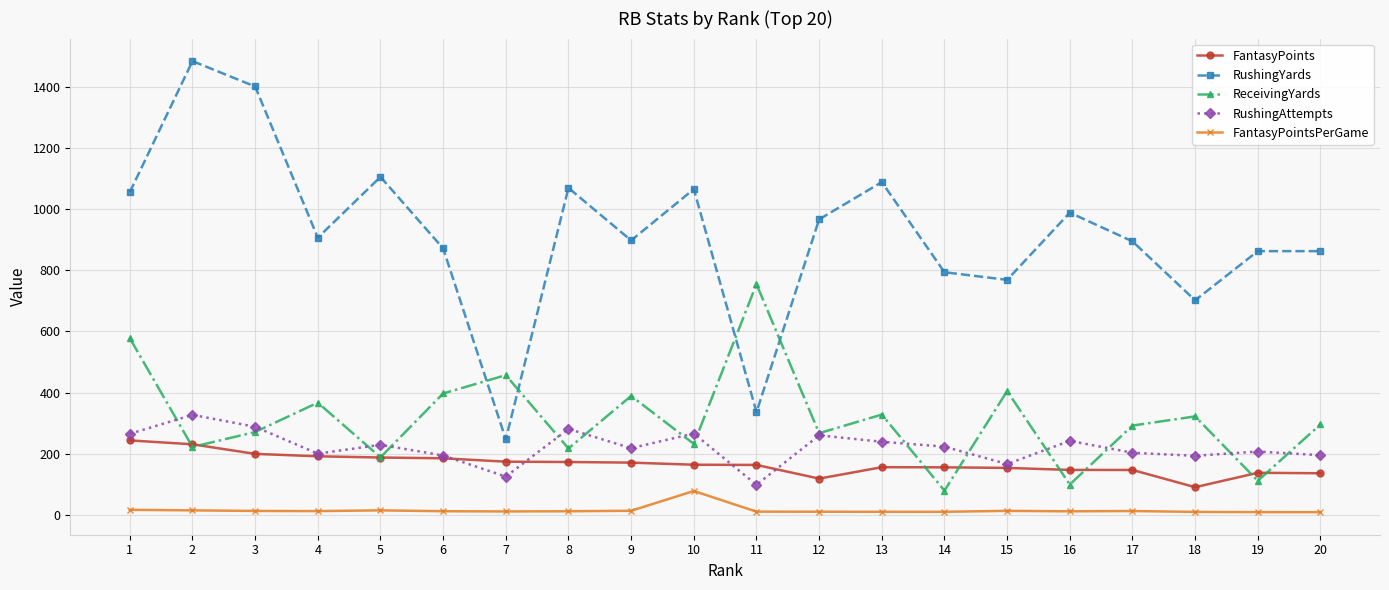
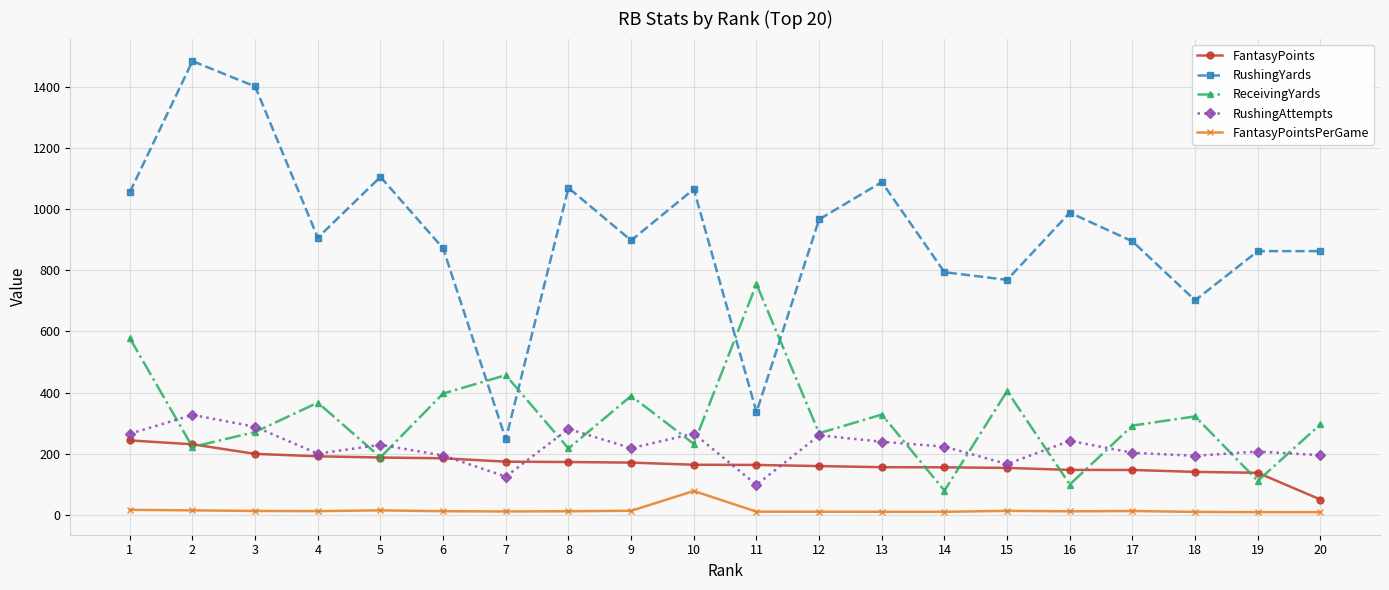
FantasyPoints, 12: 120 -> 160
FantasyPoints, 18: 90 -> 140
FantasyPoints, 20: 140 -> 50
